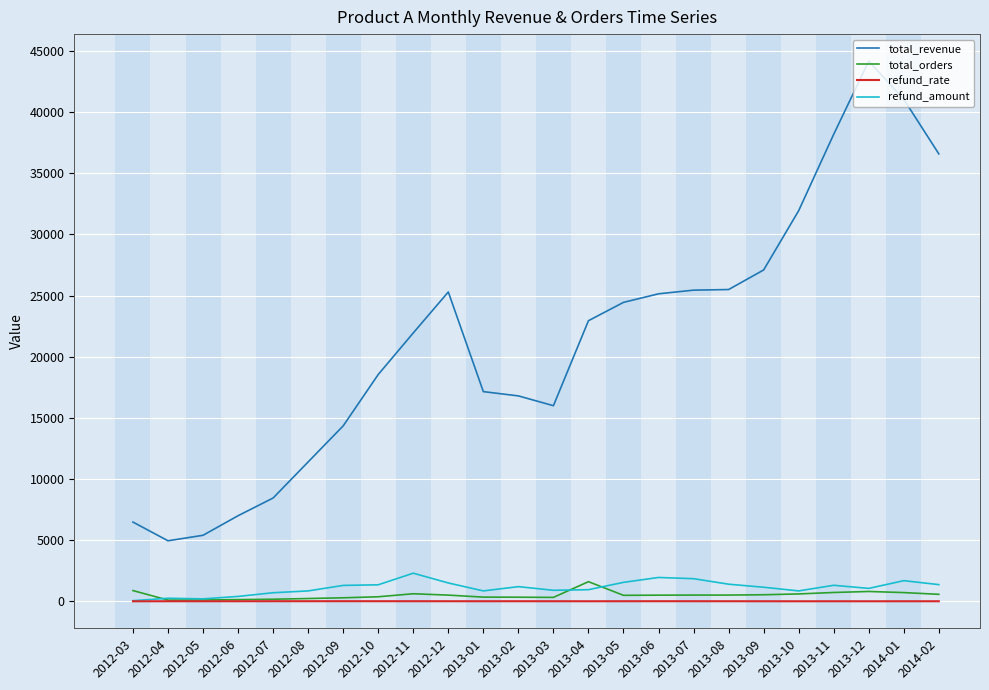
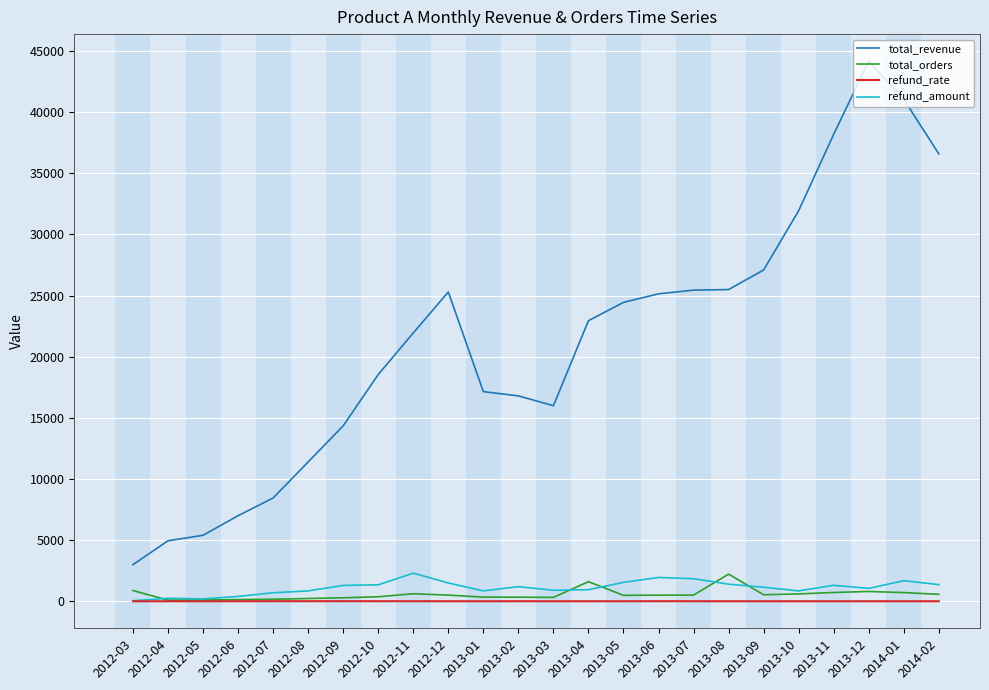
total_revenue, 2012-03: 6500 -> 3000
total_orders, 2013-08: 500 -> 2200
